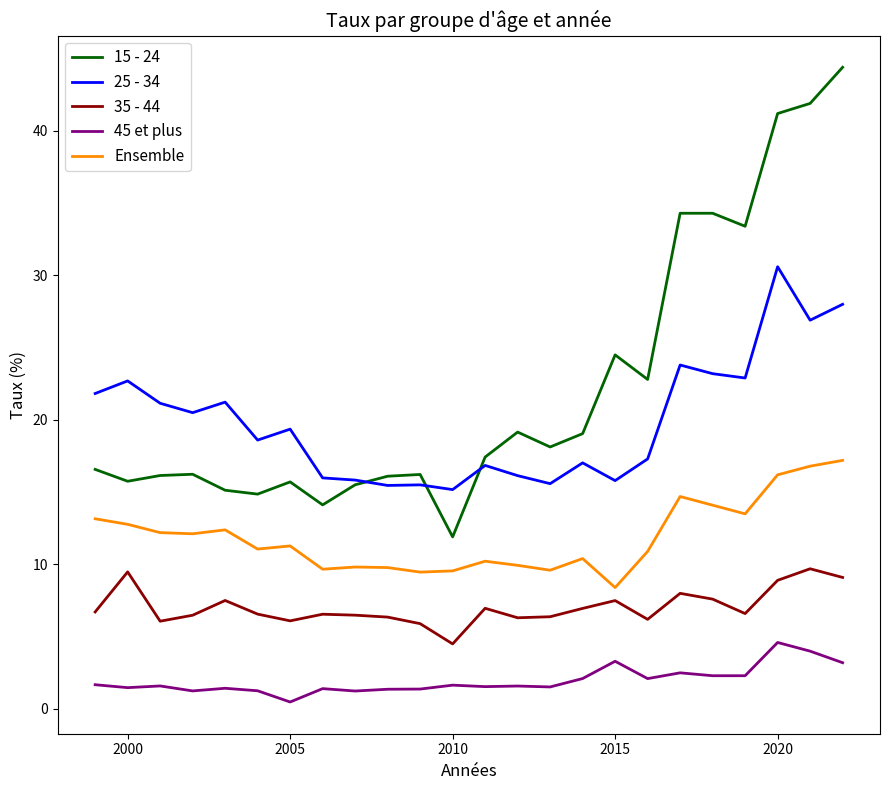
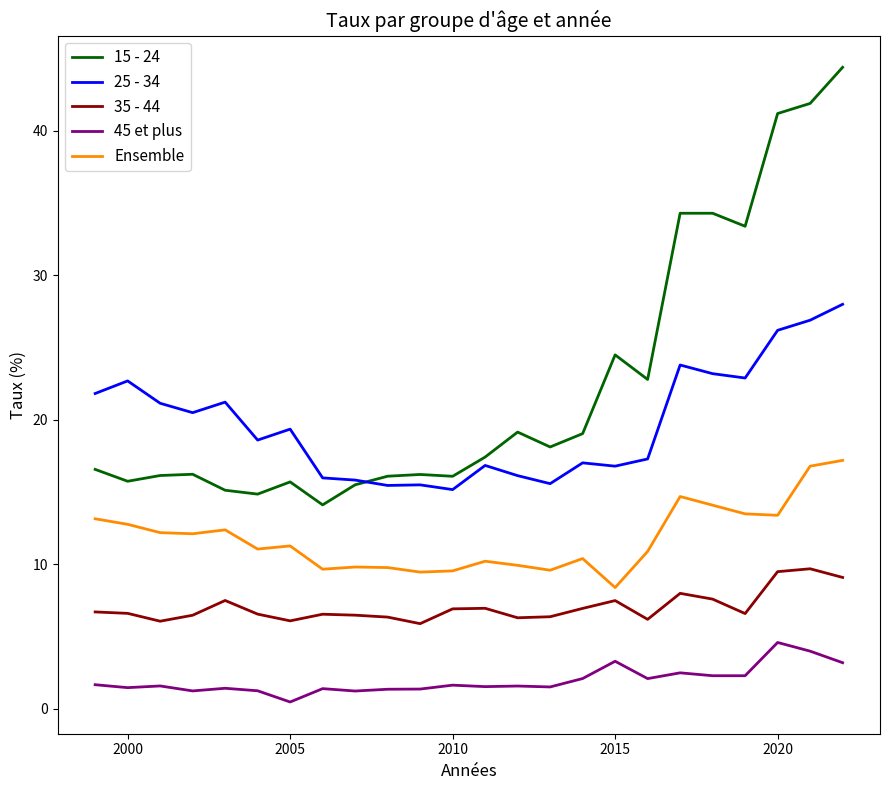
35 - 44, 2000: 9.5 -> 6.6
15 - 24, 2010: 11.9 -> 16.1
35 - 44, 2010: 4.5 -> 6.9
25 - 34, 2015: 15.8 -> 16.8
25 - 34, 2020: 30.6 -> 26.2
35 - 44, 2020: 8.9 -> 9.5
Ensemble, 2020: 16.2 -> 13.4
